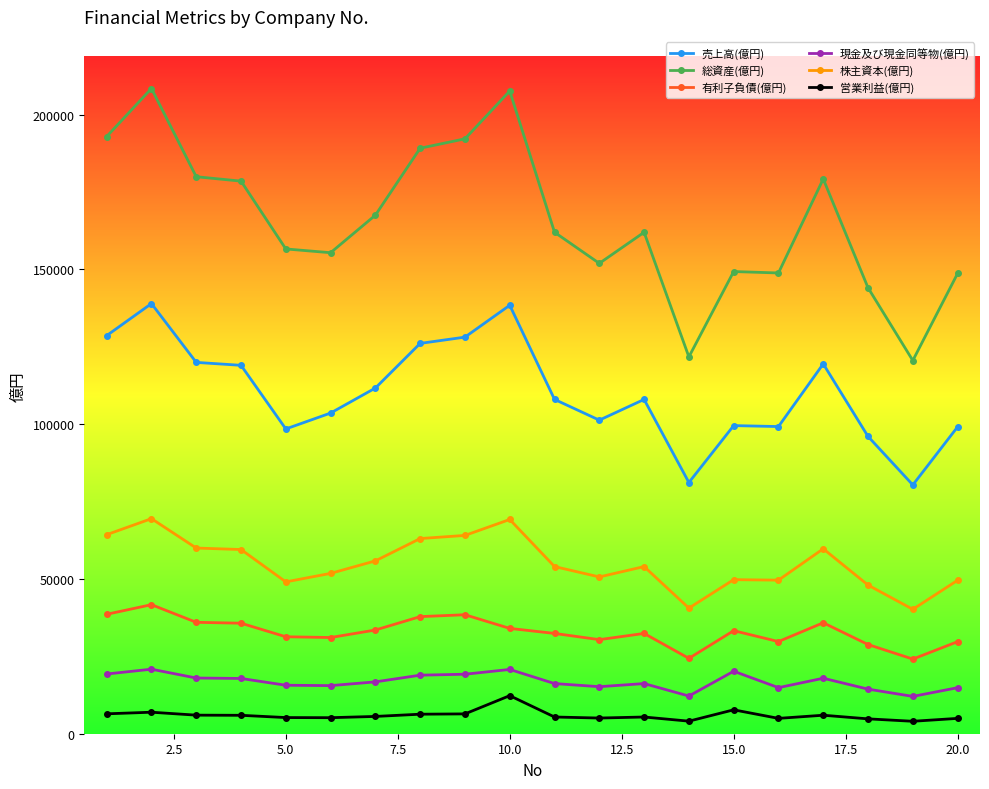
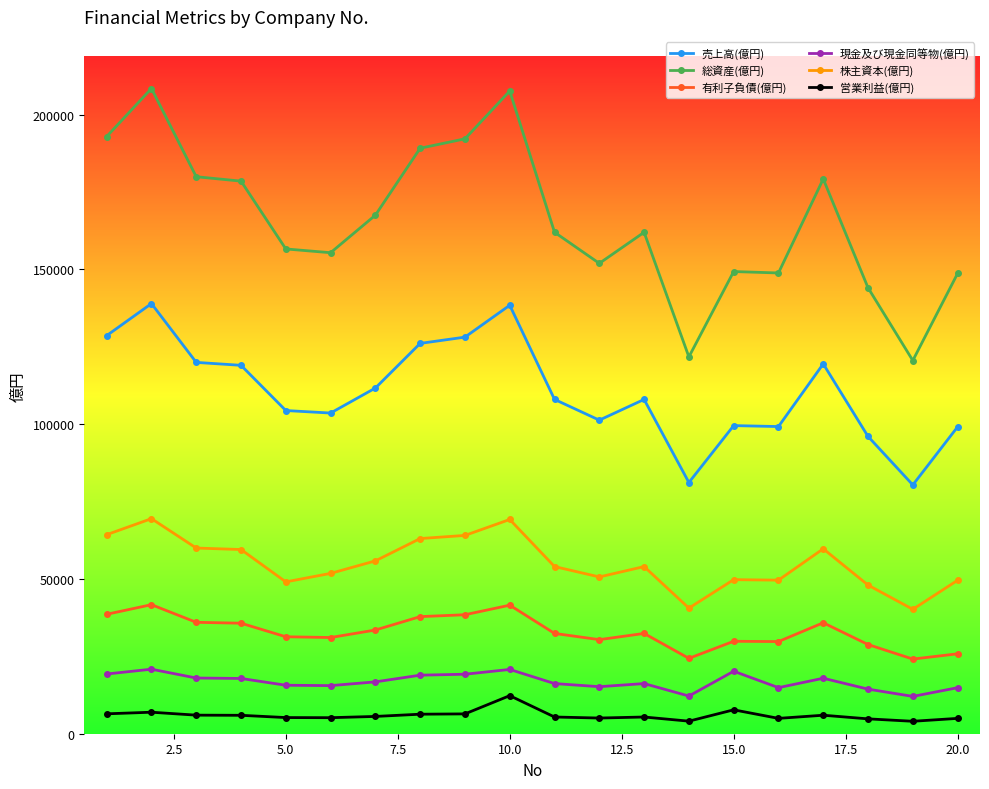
売上高(億円), 5.0: 98000 -> 104000
有利子負債(億円), 10.0: 34000 -> 42000
有利子負債(億円), 15.0: 33000 -> 30000
有利子負債(億円), 20.0: 30000 -> 26000
